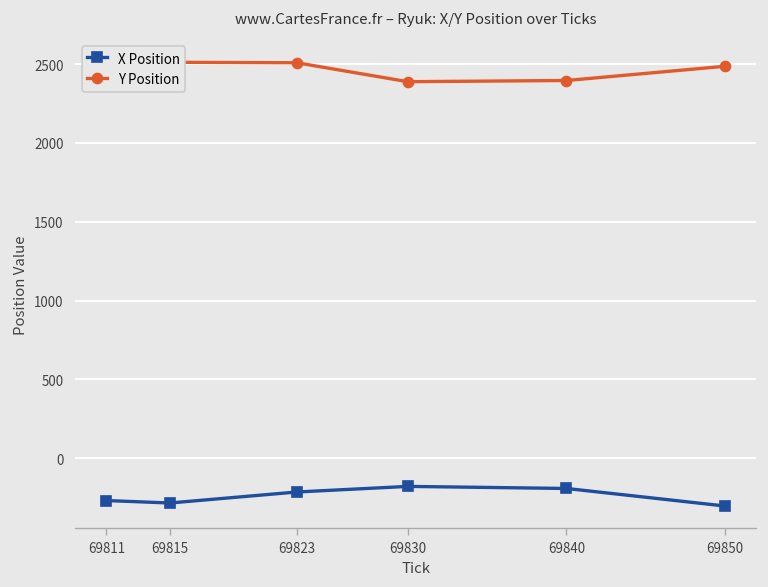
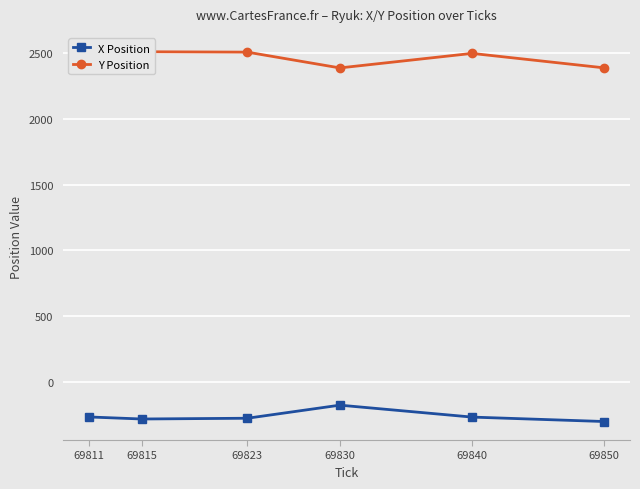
X Position, 69823: -210 -> -280
X Position, 69840: -190 -> -270
Y Position, 69840: 2400 -> 2500
Y Position, 69850: 2490 -> 2390
